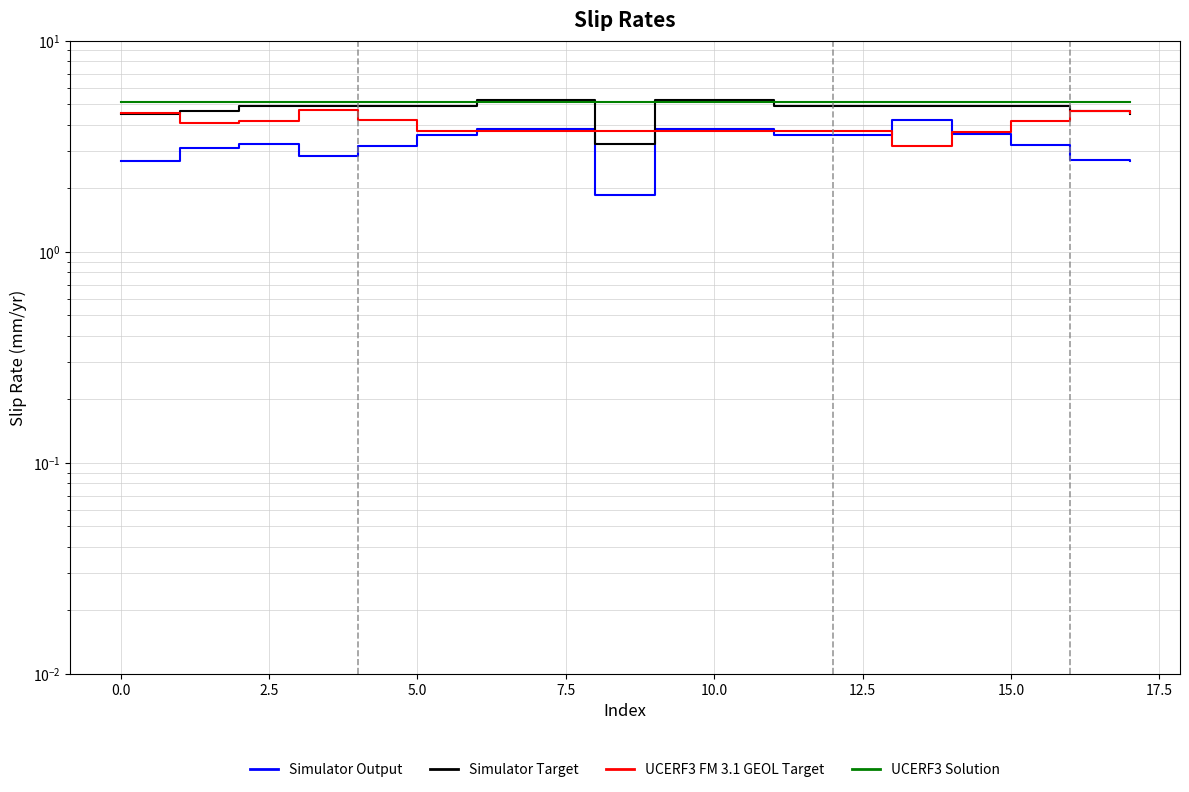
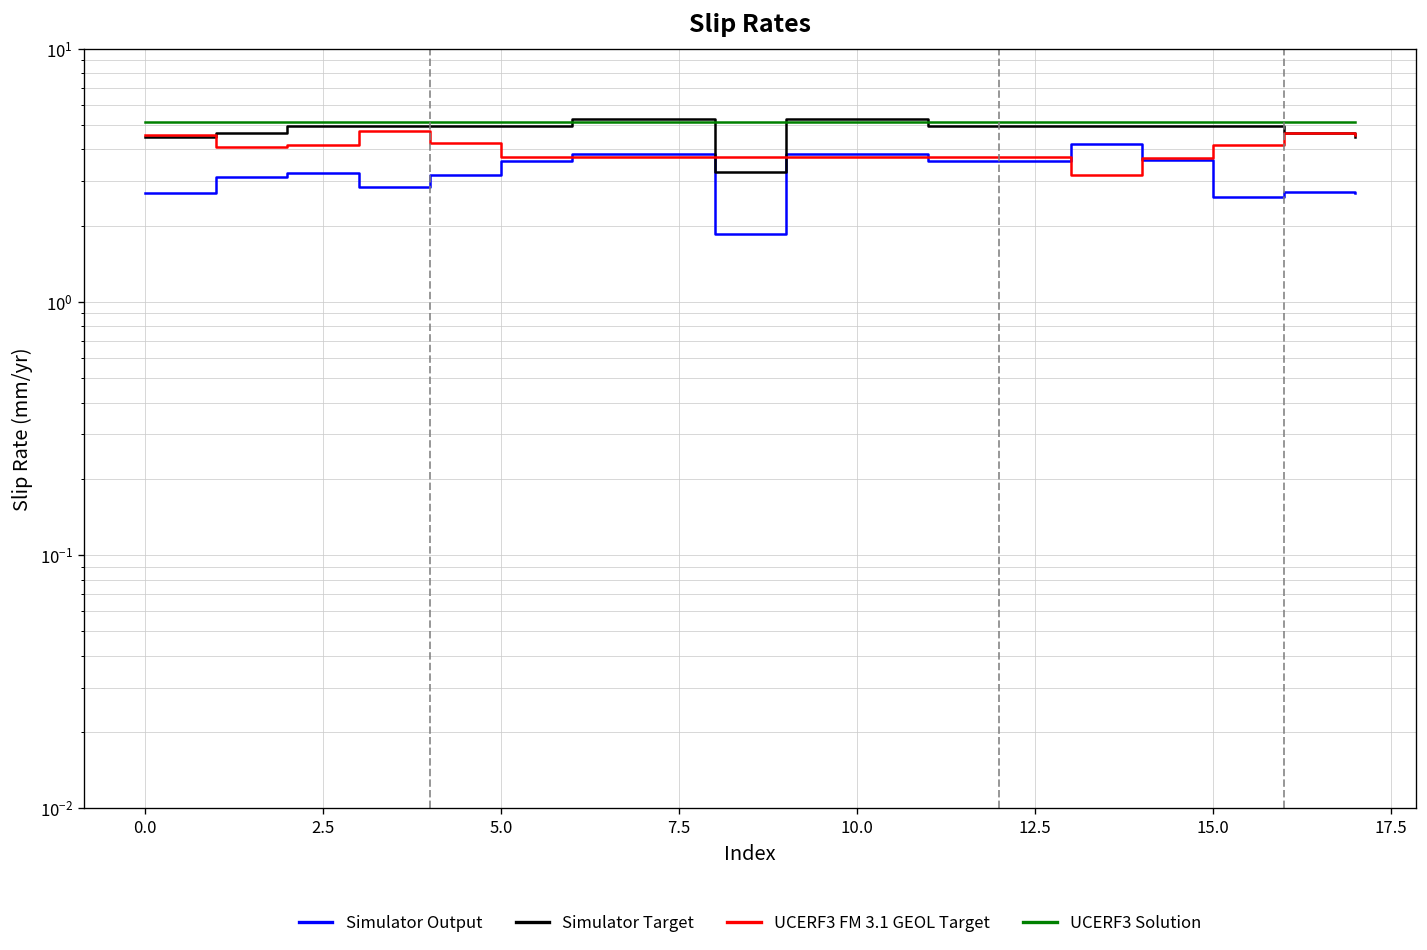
Simulator Output, 15.0: 3.2 -> 2.6
